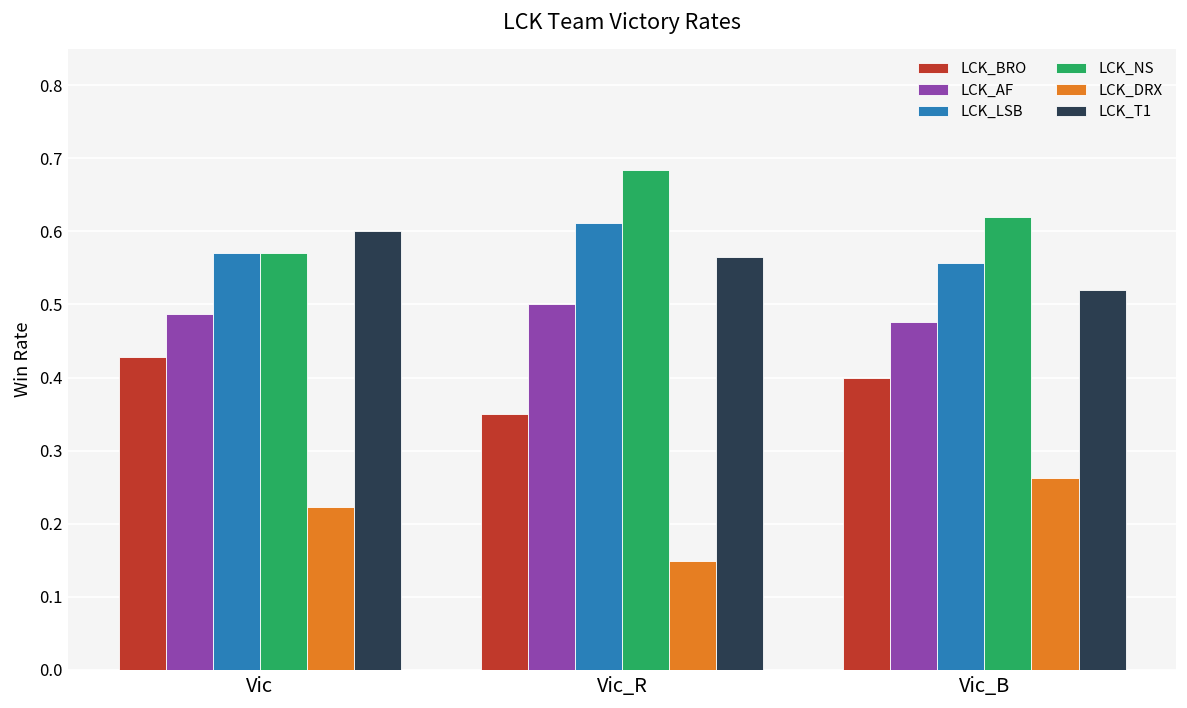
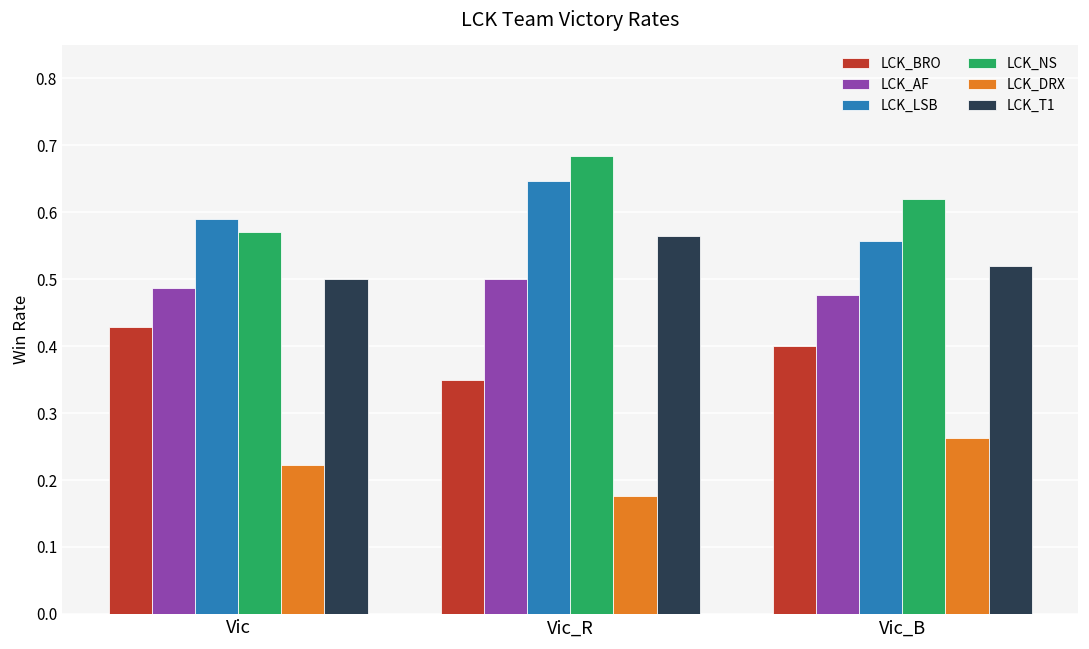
LCK_LSB, Vic: 0.57 -> 0.59
LCK_T1, Vic: 0.6 -> 0.5
LCK_LSB, Vic_R: 0.61 -> 0.65
LCK_DRX, Vic_R: 0.15 -> 0.18
